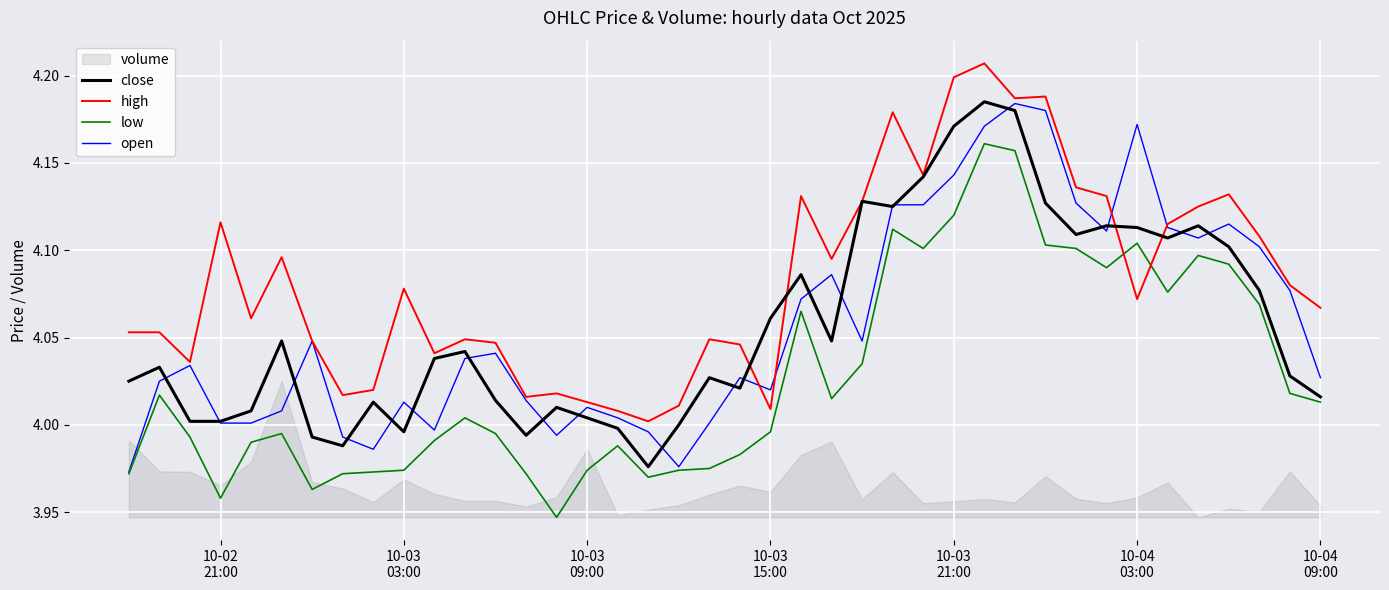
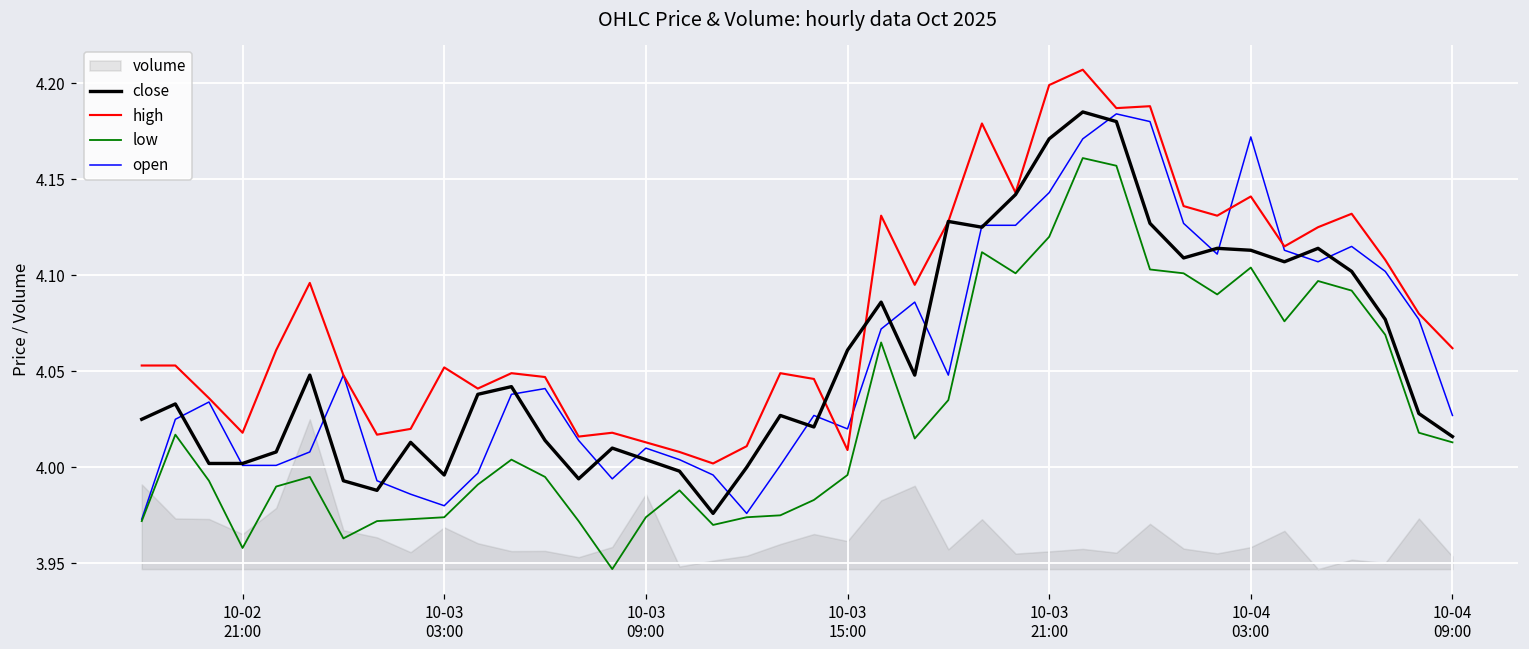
high, 10-02 21:00: 4.116 -> 4.018
high, 10-03 03:00: 4.078 -> 4.052
open, 10-03 03:00: 4.013 -> 3.980
high, 10-04 03:00: 4.072 -> 4.141
high, 10-04 09:00: 4.067 -> 4.062
